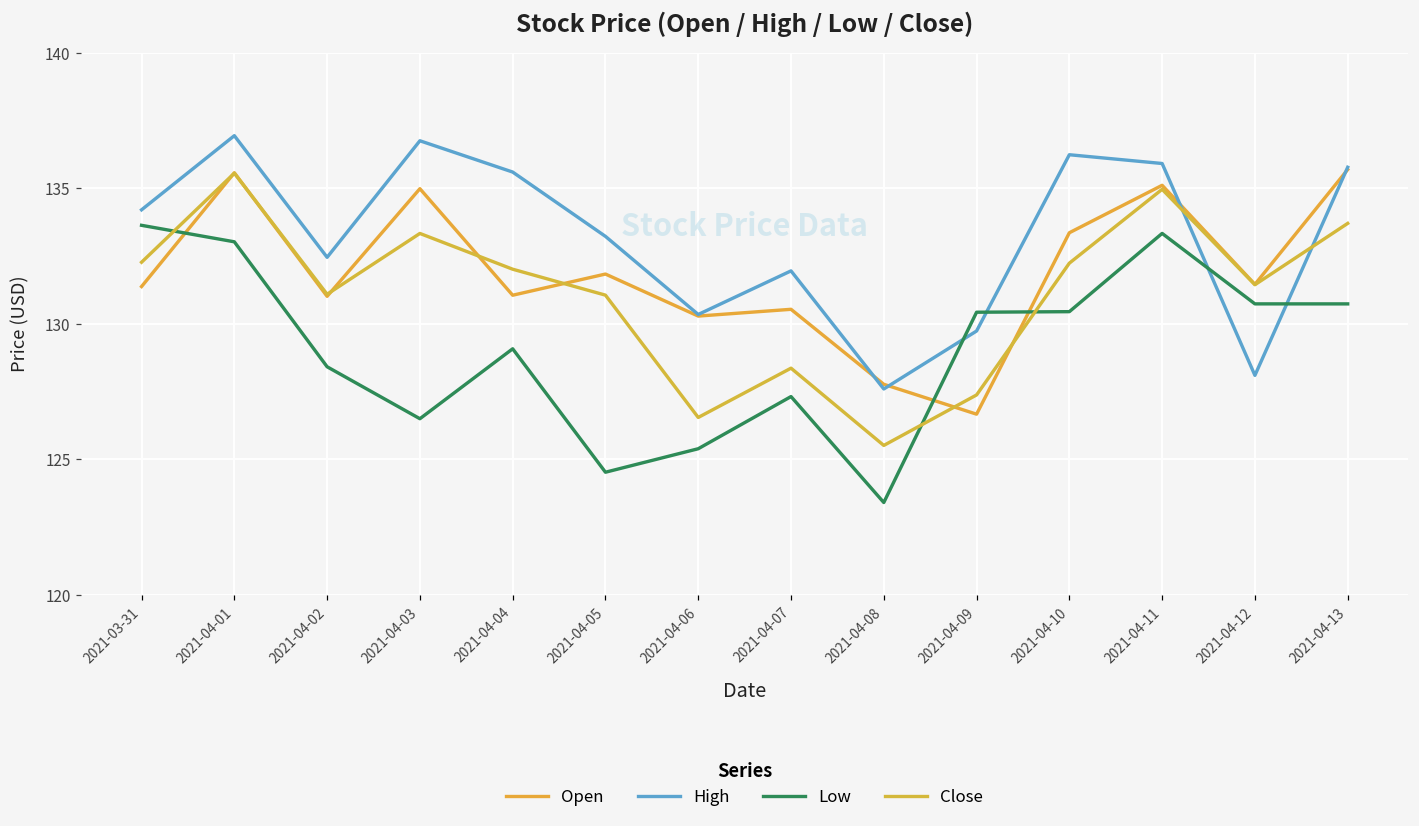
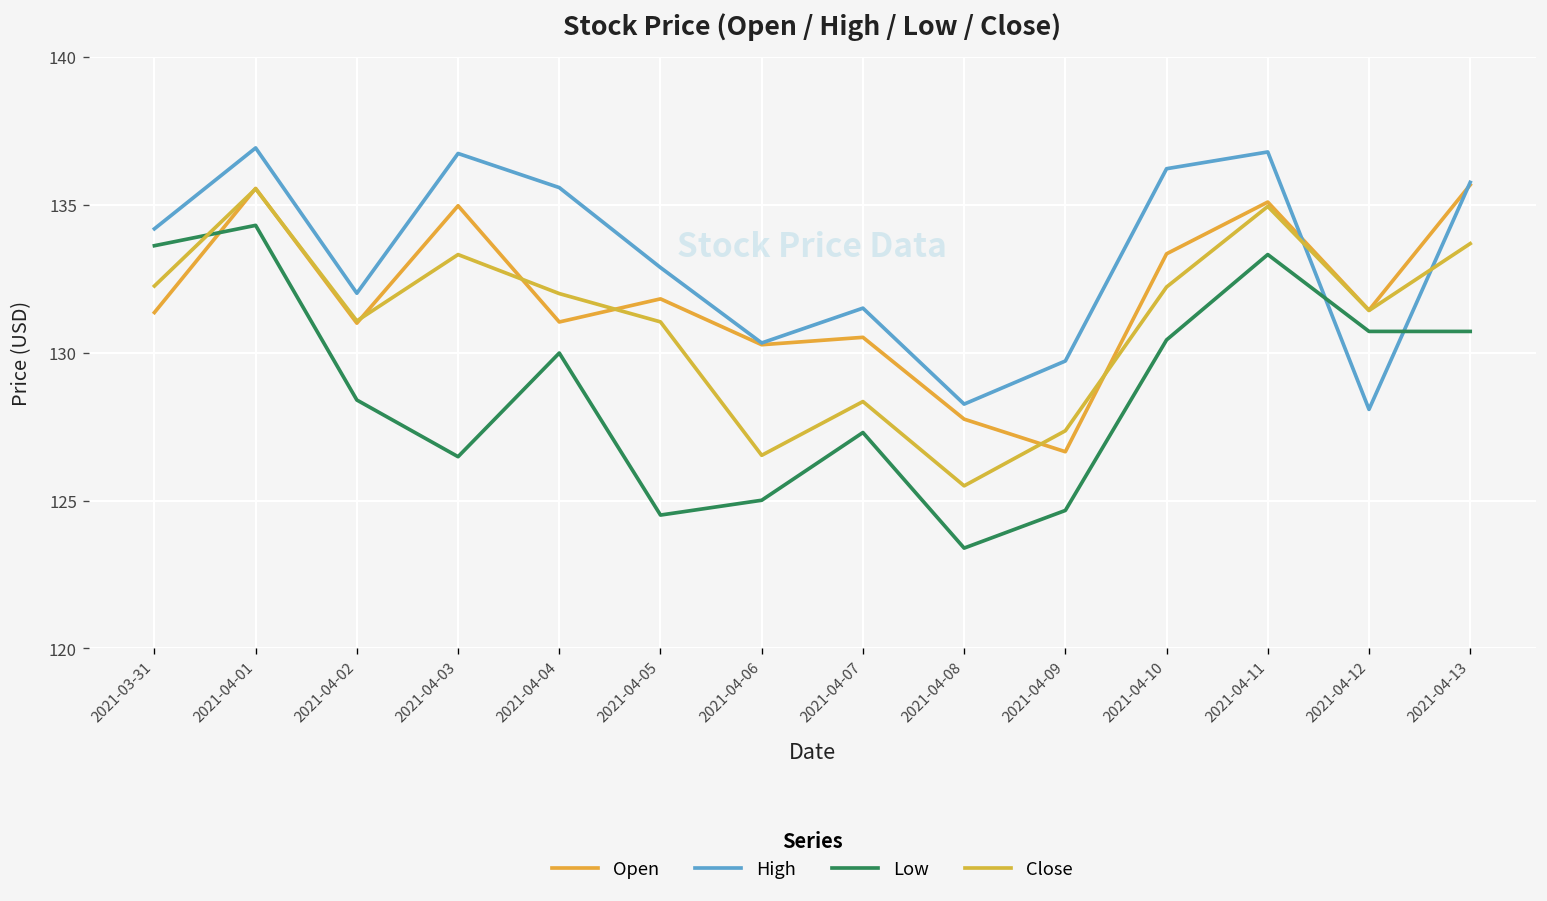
Low, 2021-04-01: 133.0 -> 134.3
High, 2021-04-02: 132.4 -> 132.0
Low, 2021-04-04: 129.1 -> 130.0
High, 2021-04-05: 133.2 -> 132.9
Low, 2021-04-06: 125.4 -> 125.0
High, 2021-04-07: 131.9 -> 131.5
High, 2021-04-08: 127.6 -> 128.3
Low, 2021-04-09: 130.4 -> 124.7
High, 2021-04-11: 135.9 -> 136.8
